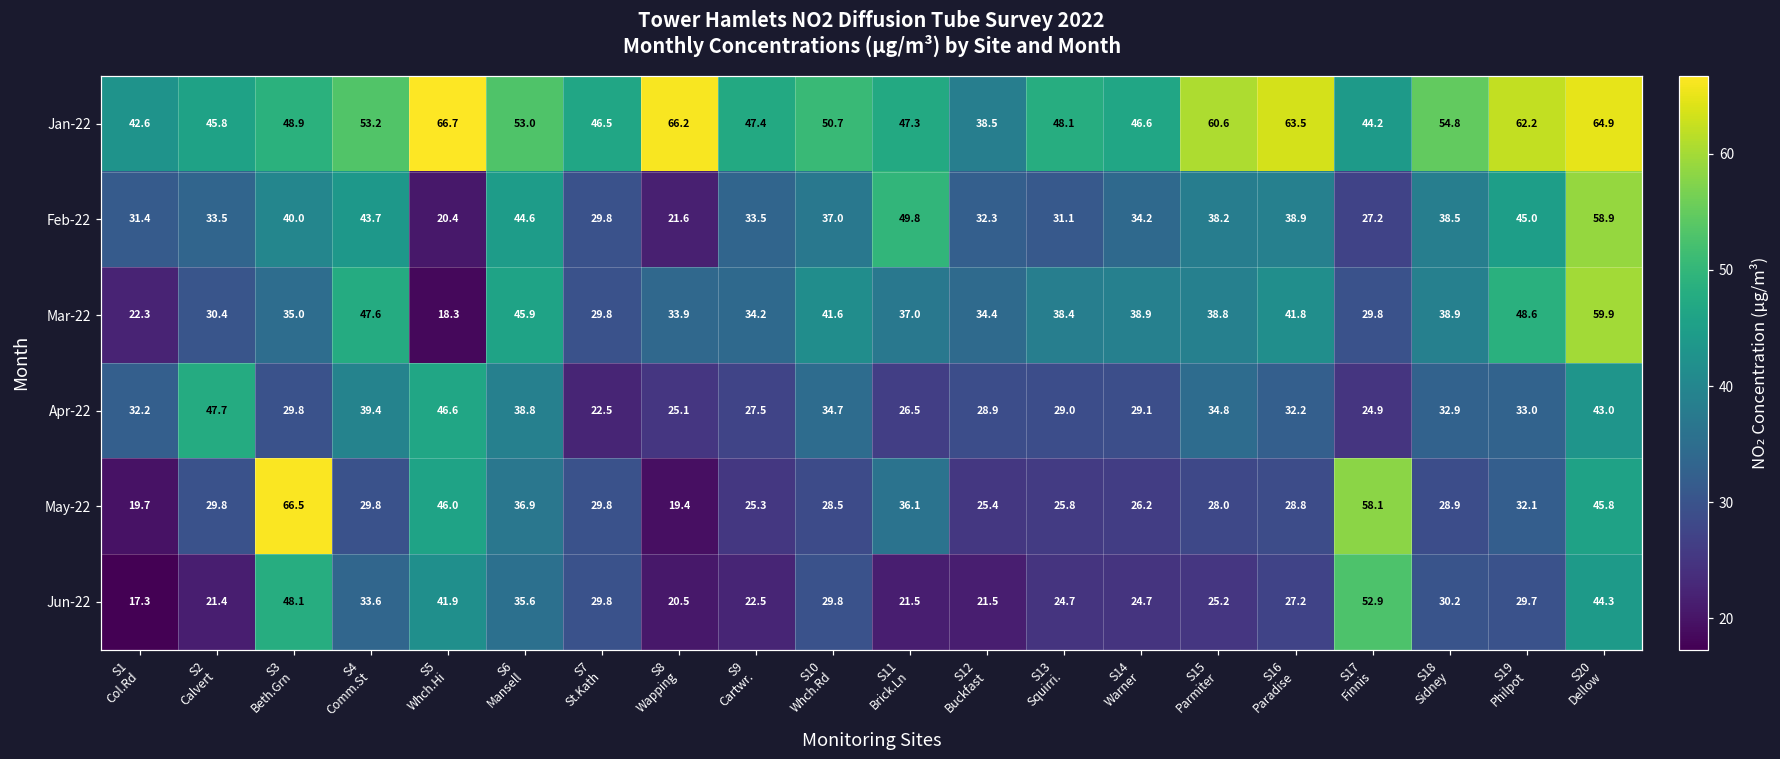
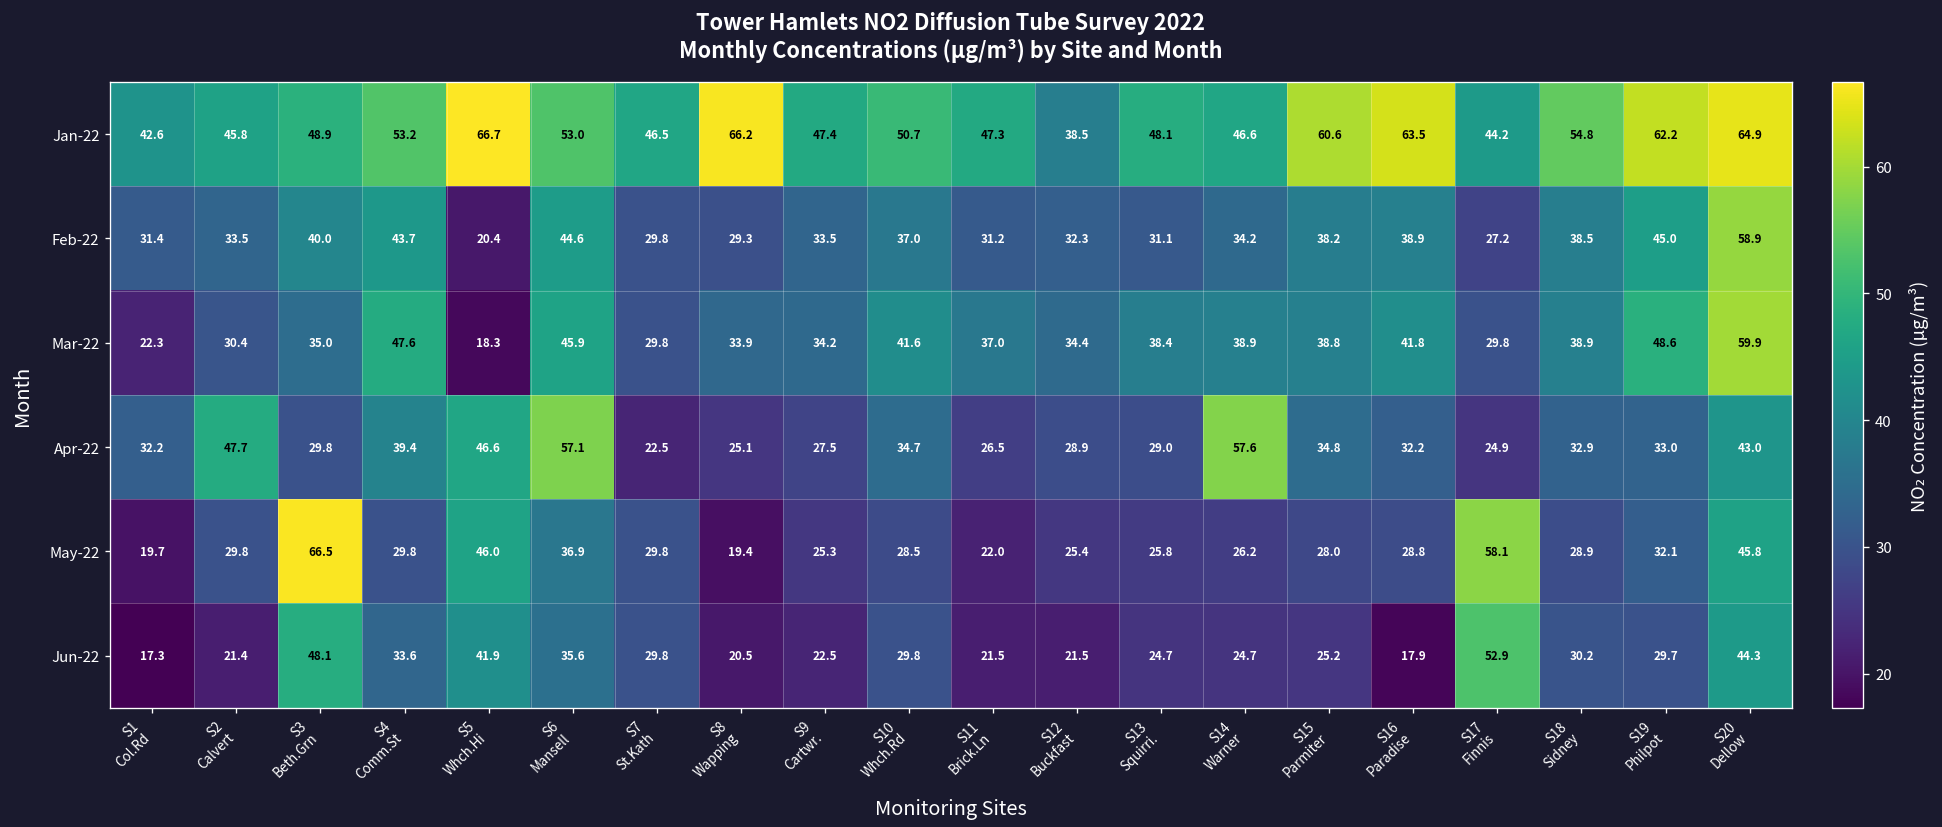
Feb-22, S8 Wapping: 21.6 -> 29.3
Feb-22, S11 Brick.Ln: 49.8 -> 31.2
Apr-22, S6 Mansell: 38.8 -> 57.1
Apr-22, S14 Warner: 29.1 -> 57.6
May-22, S11 Brick.Ln: 36.1 -> 22.0
Jun-22, S16 Paradise: 27.2 -> 17.9
